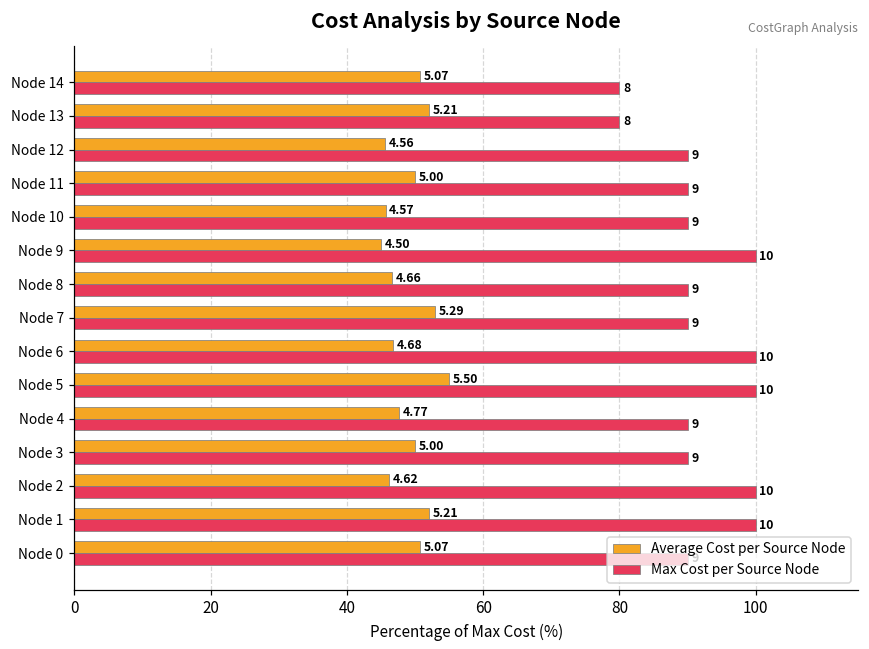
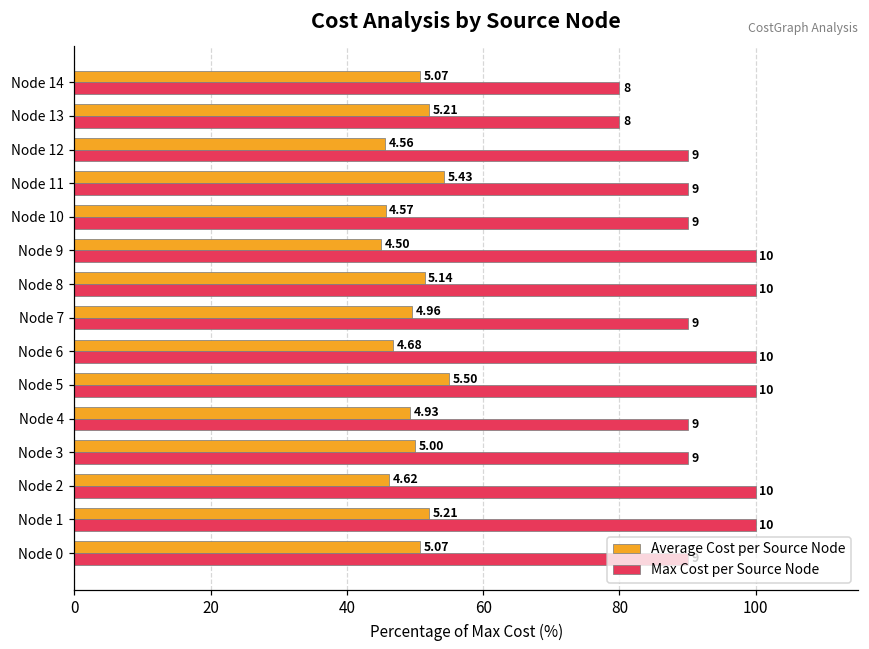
Average Cost per Source Node, Node 11: 5.00 -> 5.43
Average Cost per Source Node, Node 8: 4.66 -> 5.14
Max Cost per Source Node, Node 8: 9 -> 10
Average Cost per Source Node, Node 7: 5.29 -> 4.96
Average Cost per Source Node, Node 4: 4.77 -> 4.93
